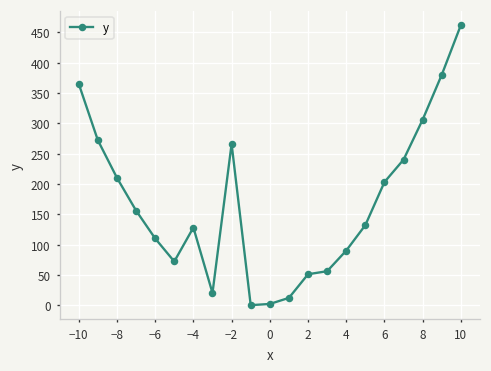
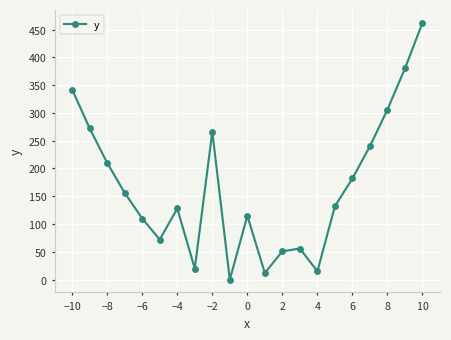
−10: 370 -> 340
0: 0 -> 120
4: 90 -> 20
6: 200 -> 180
